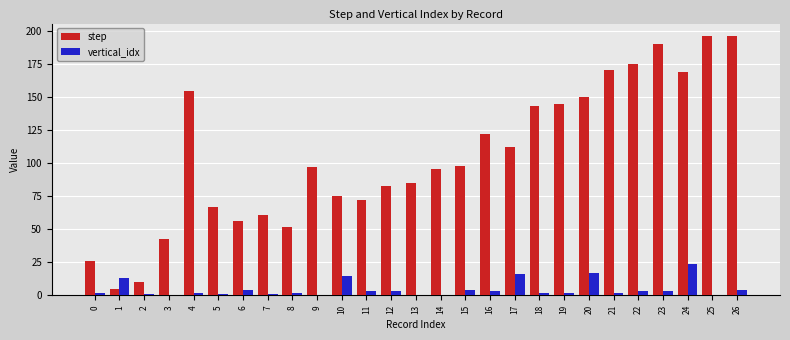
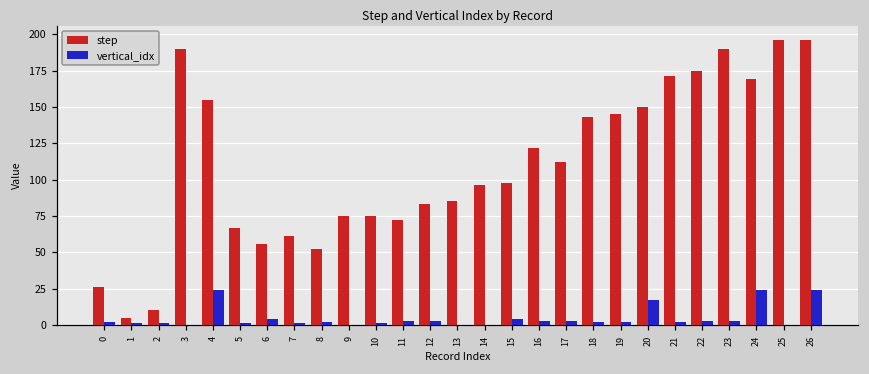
vertical_idx, 1: 13 -> 1
step, 3: 43 -> 190
vertical_idx, 4: 2 -> 24
step, 9: 97 -> 75
vertical_idx, 10: 15 -> 1
vertical_idx, 17: 16 -> 3
vertical_idx, 26: 4 -> 24
